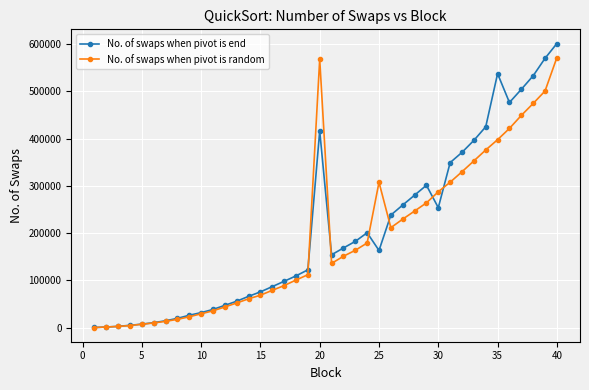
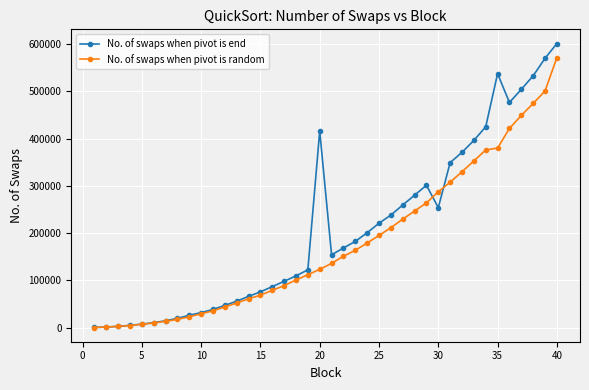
No. of swaps when pivot is random, 20: 570000 -> 120000
No. of swaps when pivot is end, 25: 160000 -> 220000
No. of swaps when pivot is random, 25: 310000 -> 200000
No. of swaps when pivot is random, 35: 400000 -> 380000
